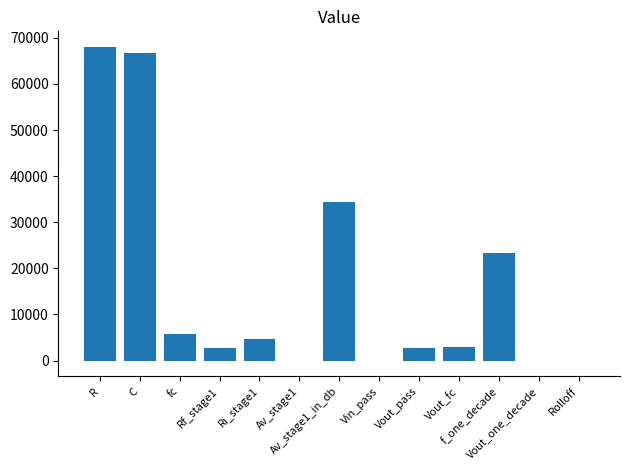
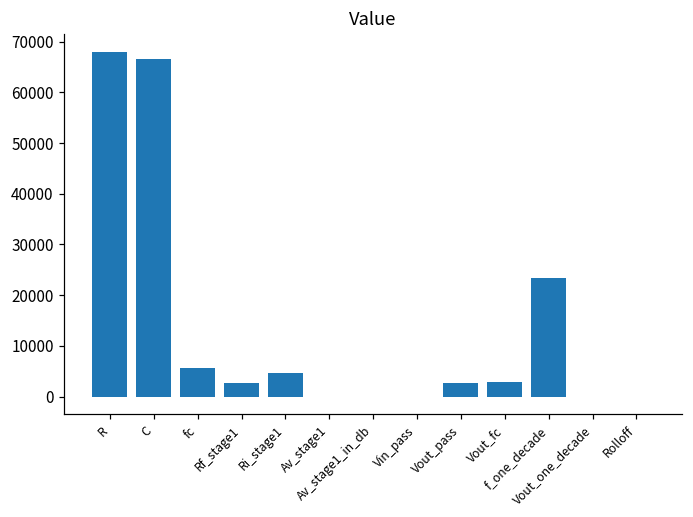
Av_stage1_in_db: 34000 -> 0
